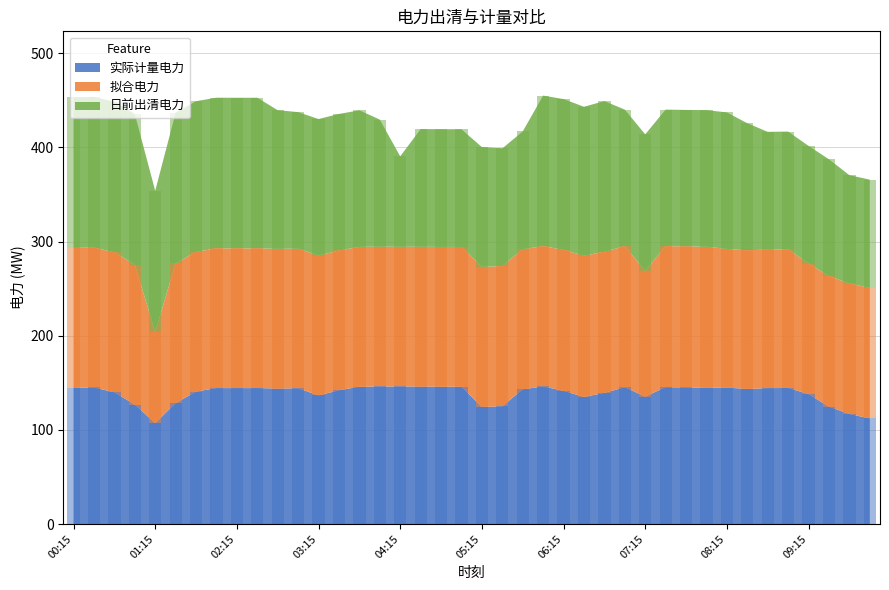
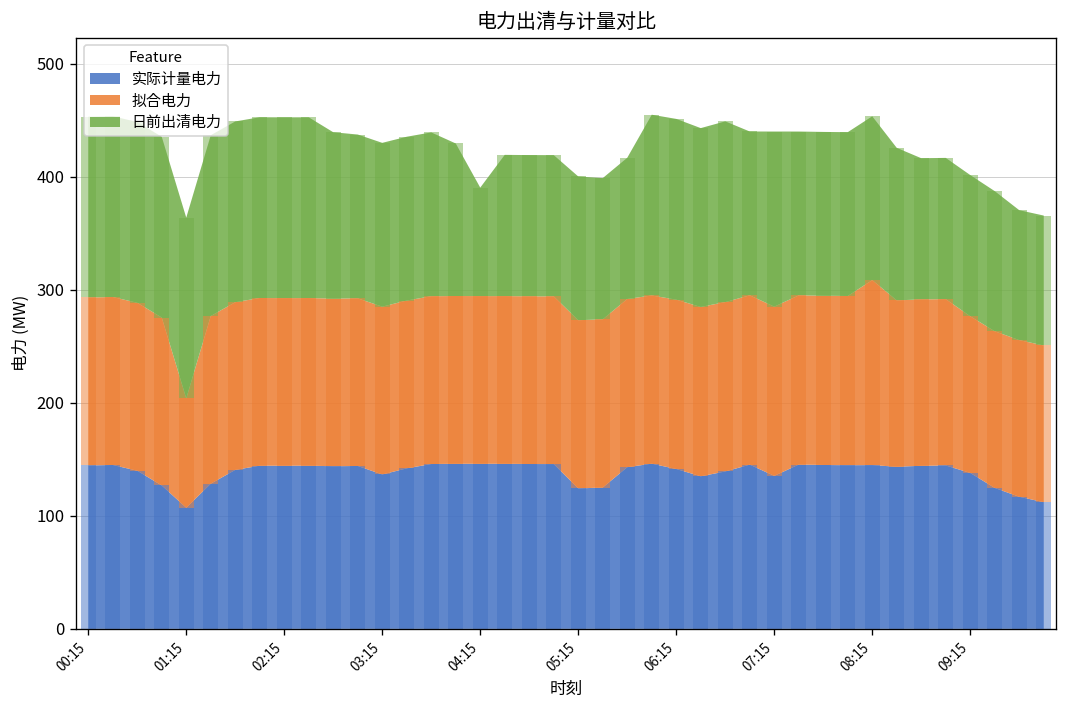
日前出清电力, 01:15: 150 -> 160
拟合电力, 07:15: 130 -> 150
日前出清电力, 07:15: 150 -> 160
拟合电力, 08:15: 150 -> 160
